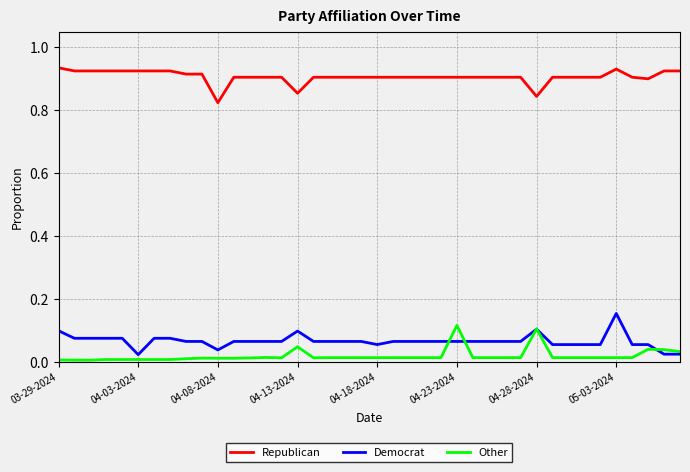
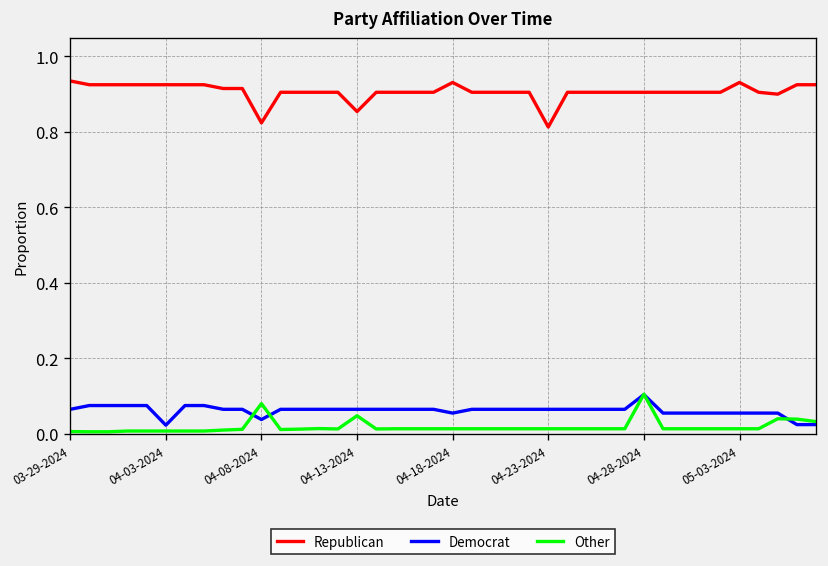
Democrat, 03-29-2024: 0.10 -> 0.07
Other, 04-08-2024: 0.01 -> 0.08
Democrat, 04-13-2024: 0.10 -> 0.07
Republican, 04-18-2024: 0.91 -> 0.93
Republican, 04-23-2024: 0.91 -> 0.81
Other, 04-23-2024: 0.12 -> 0.01
Republican, 04-28-2024: 0.84 -> 0.91
Democrat, 05-03-2024: 0.15 -> 0.06
